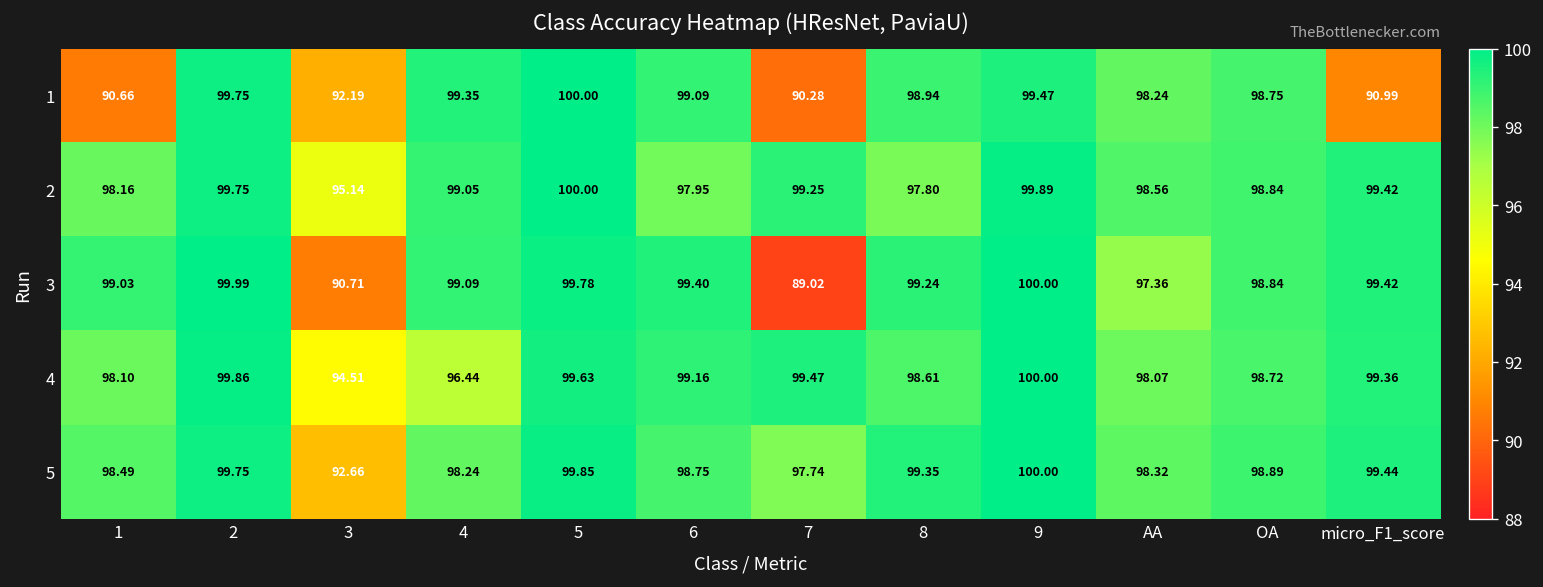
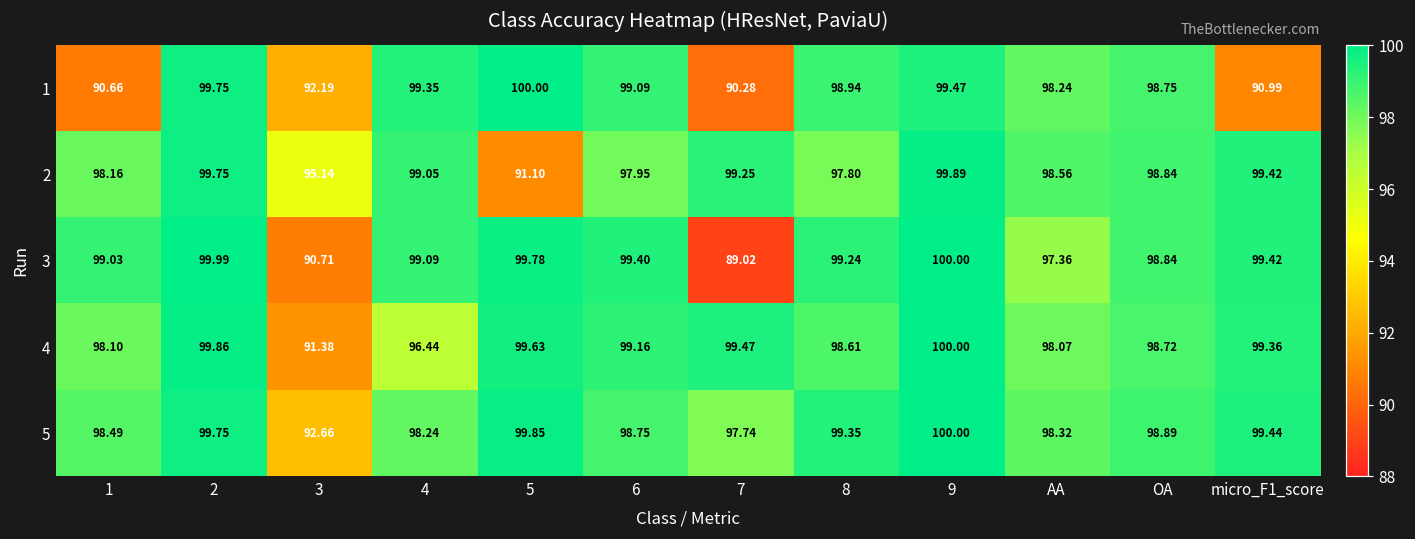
2, 5: 100.00 -> 91.10
4, 3: 94.51 -> 91.38
